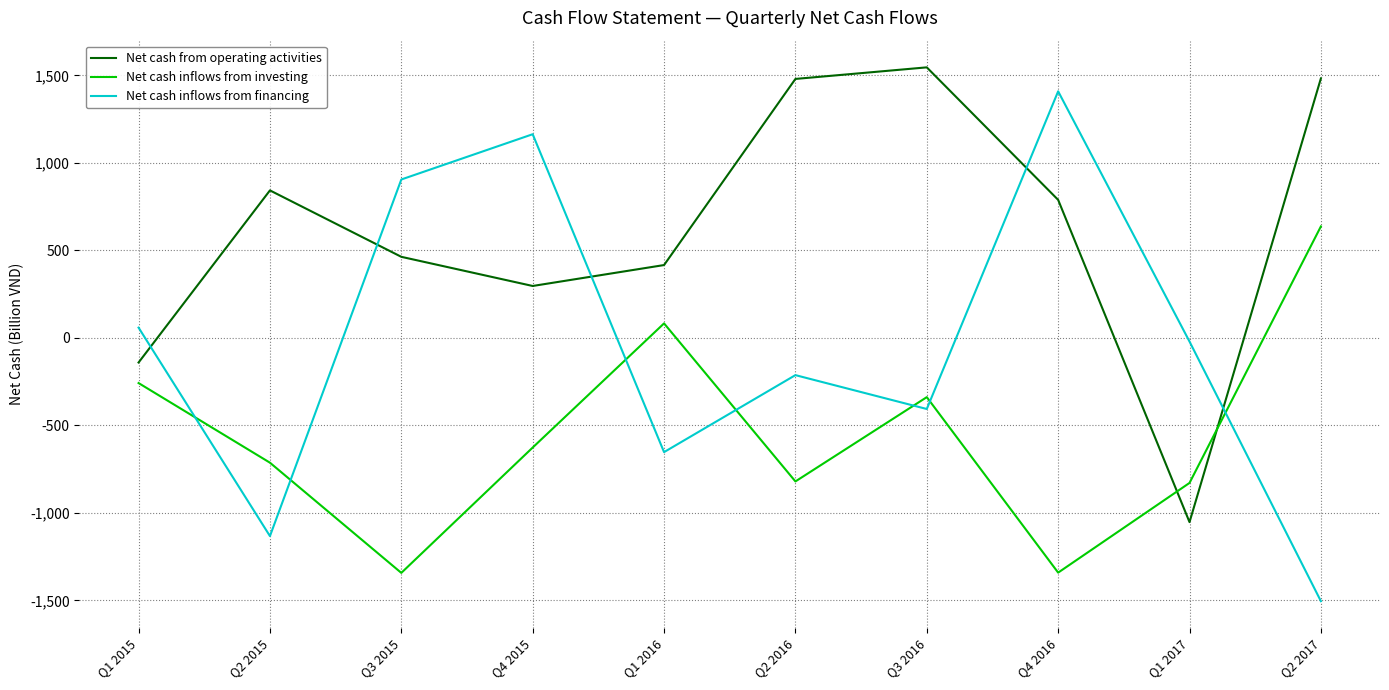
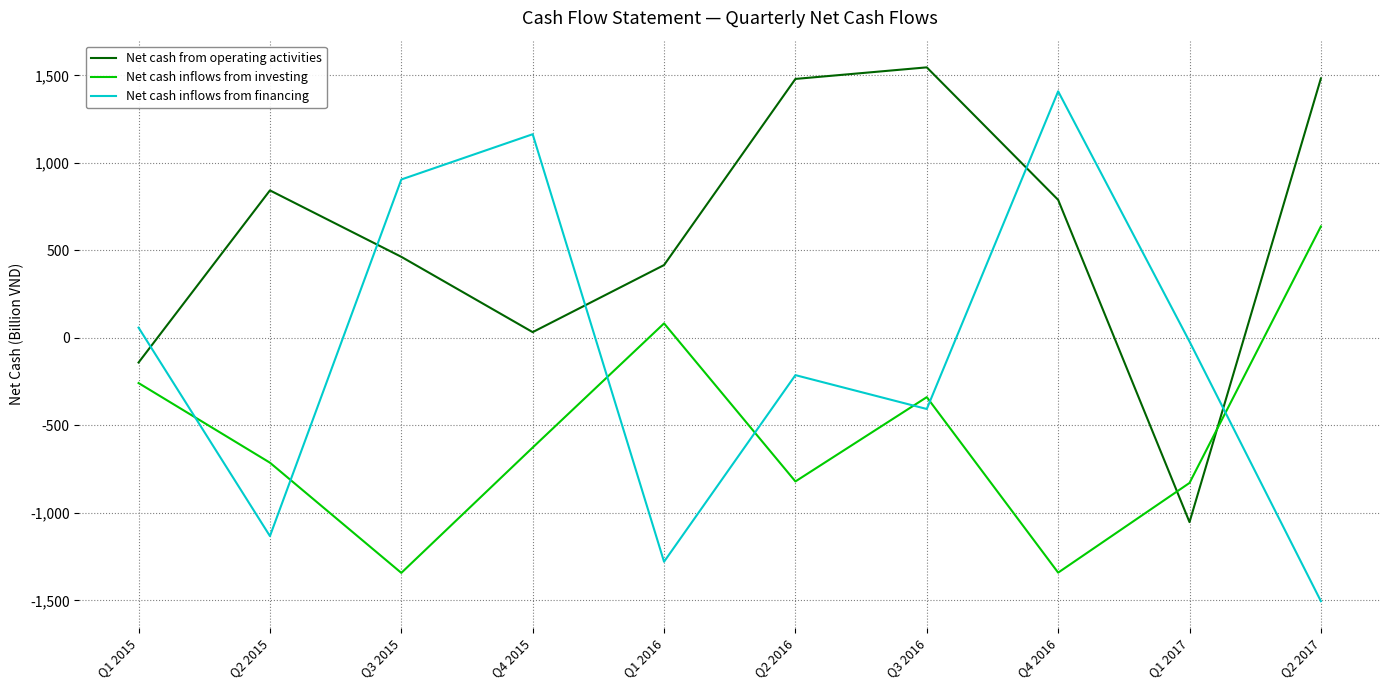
Net cash from operating activities, Q4 2015: 300 -> 30
Net cash inflows from financing, Q1 2016: -650 -> -1,280
